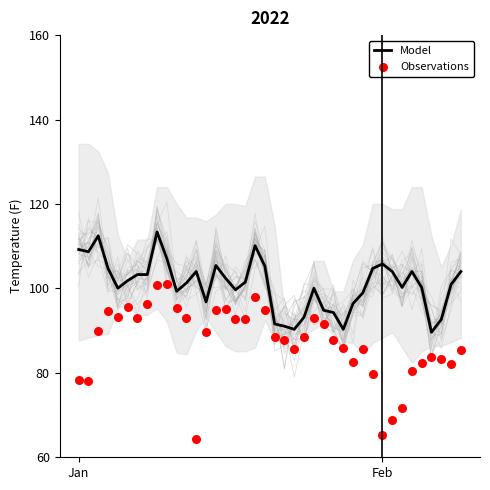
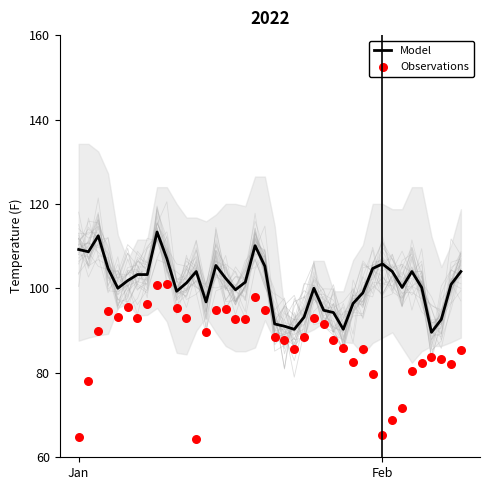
Observations, Jan: 78 -> 65
